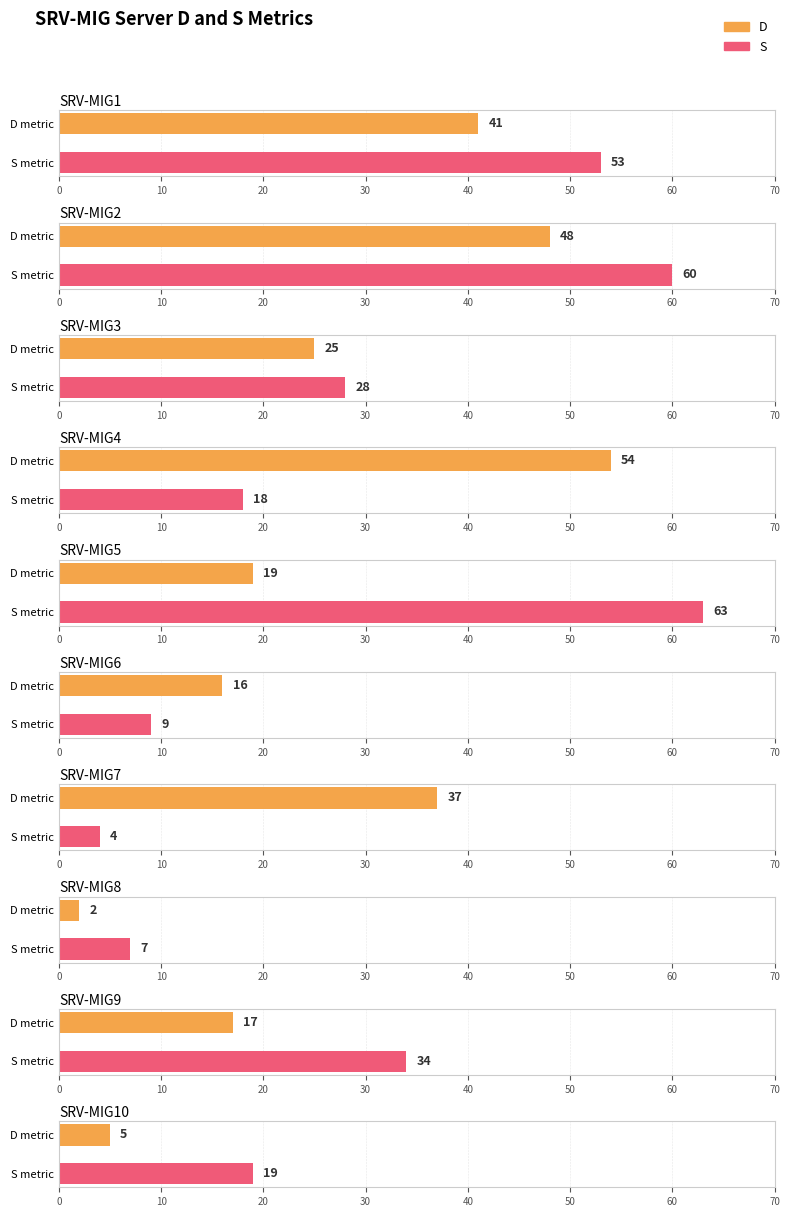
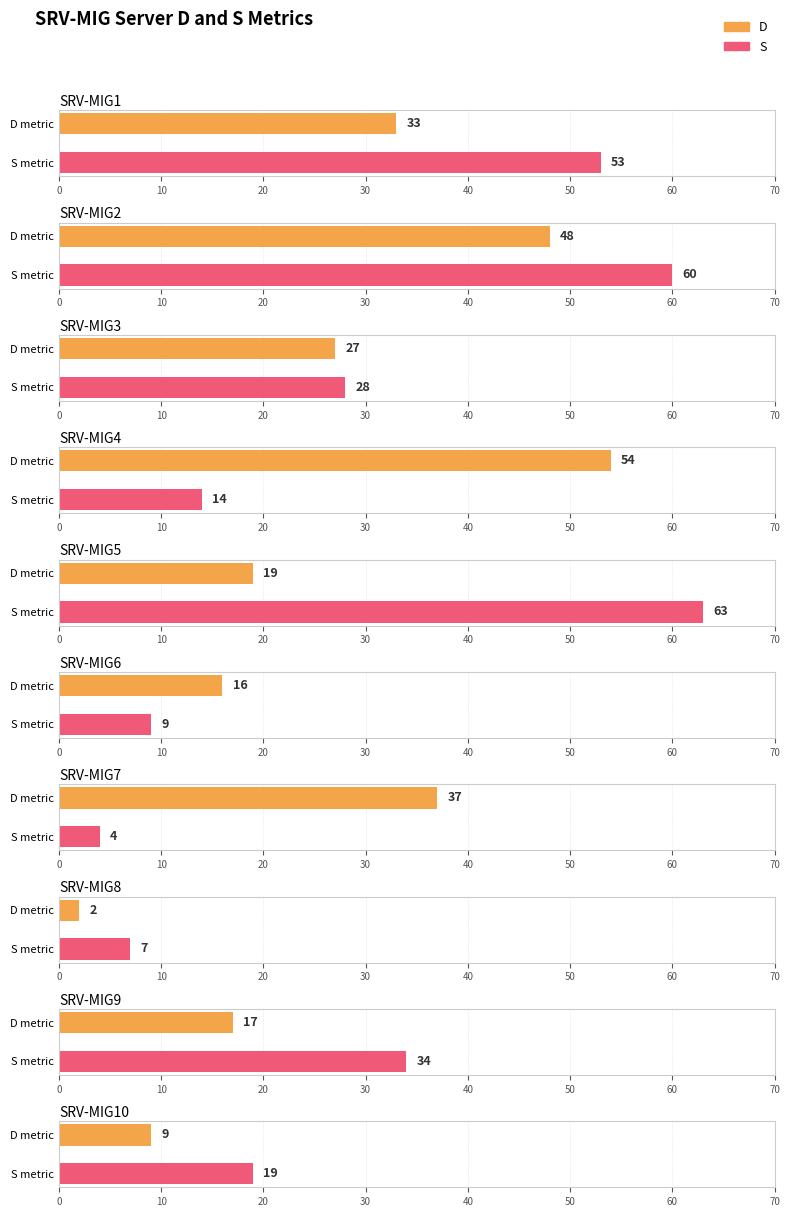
SRV-MIG1, D metric: 41 -> 33
SRV-MIG3, D metric: 25 -> 27
SRV-MIG4, S metric: 18 -> 14
SRV-MIG10, D metric: 5 -> 9
